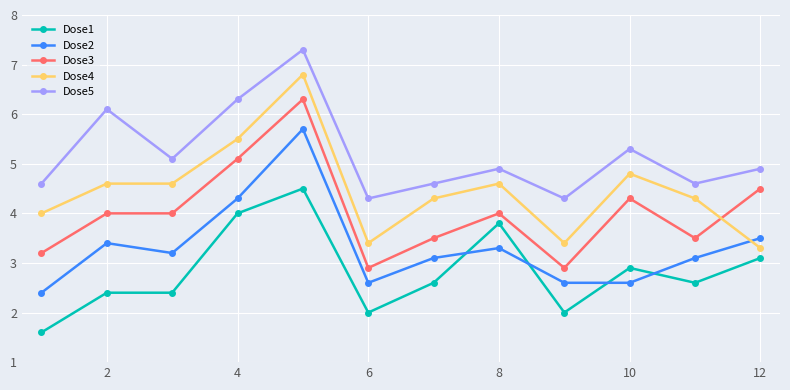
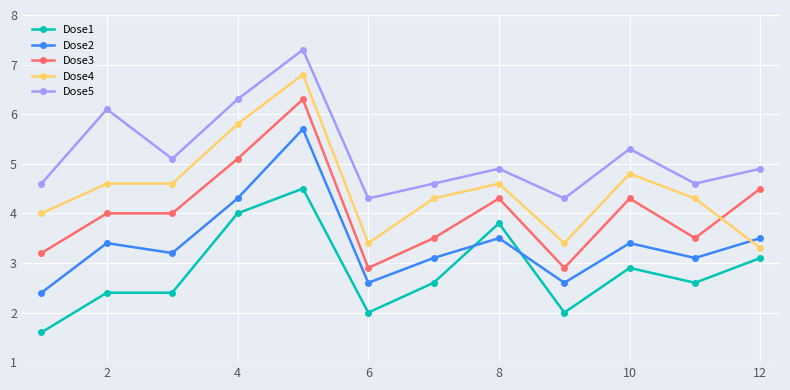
Dose4, 4: 5.5 -> 5.8
Dose2, 8: 3.3 -> 3.5
Dose3, 8: 4.0 -> 4.3
Dose2, 10: 2.6 -> 3.4
